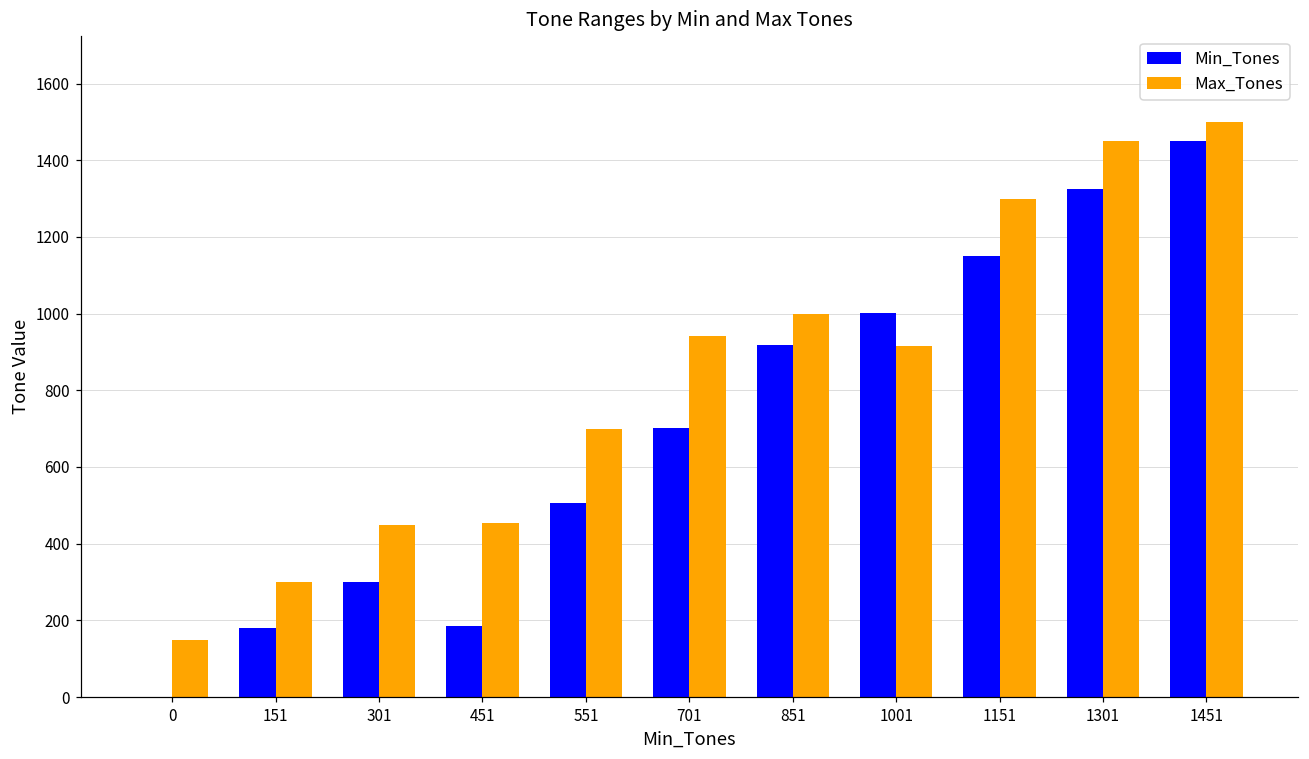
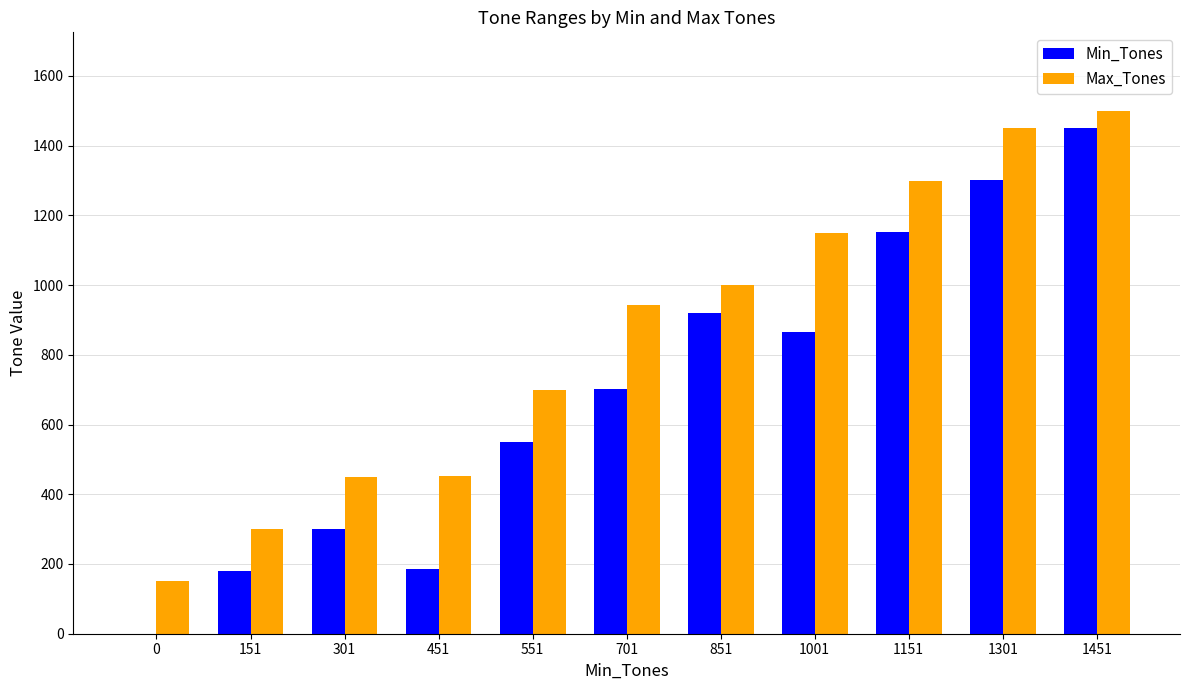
Min_Tones, 551: 510 -> 550
Min_Tones, 1001: 1000 -> 870
Max_Tones, 1001: 920 -> 1150
Min_Tones, 1301: 1320 -> 1300
